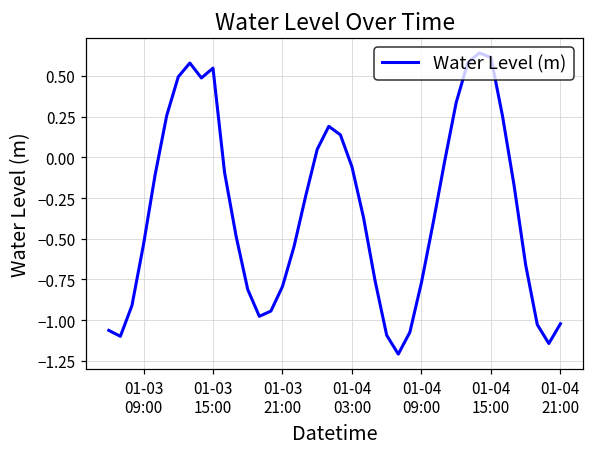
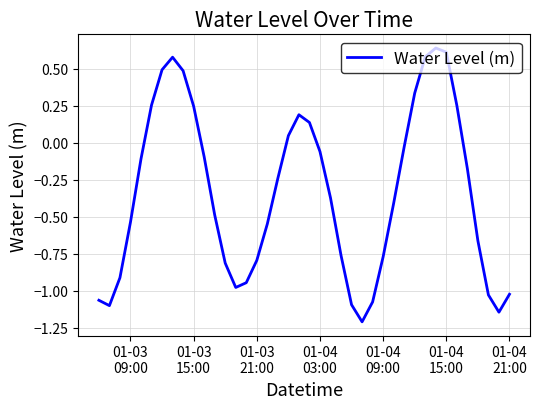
01-03 15:00: 0.55 -> 0.25
